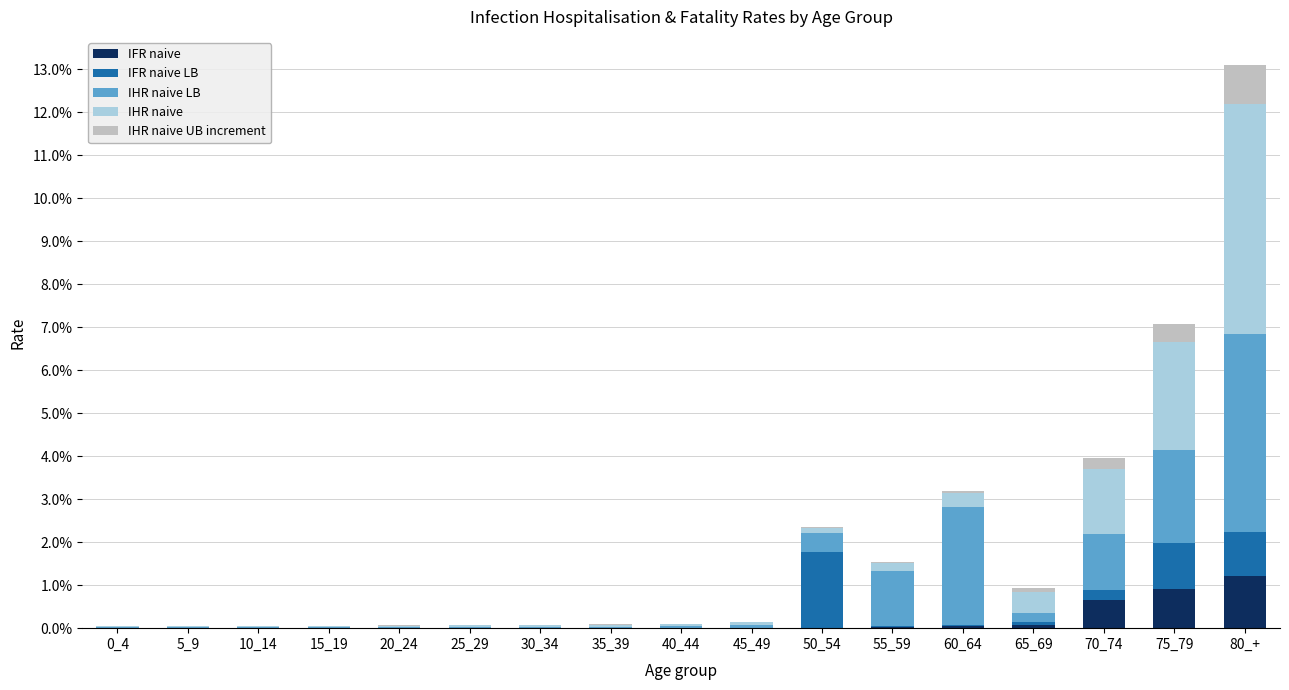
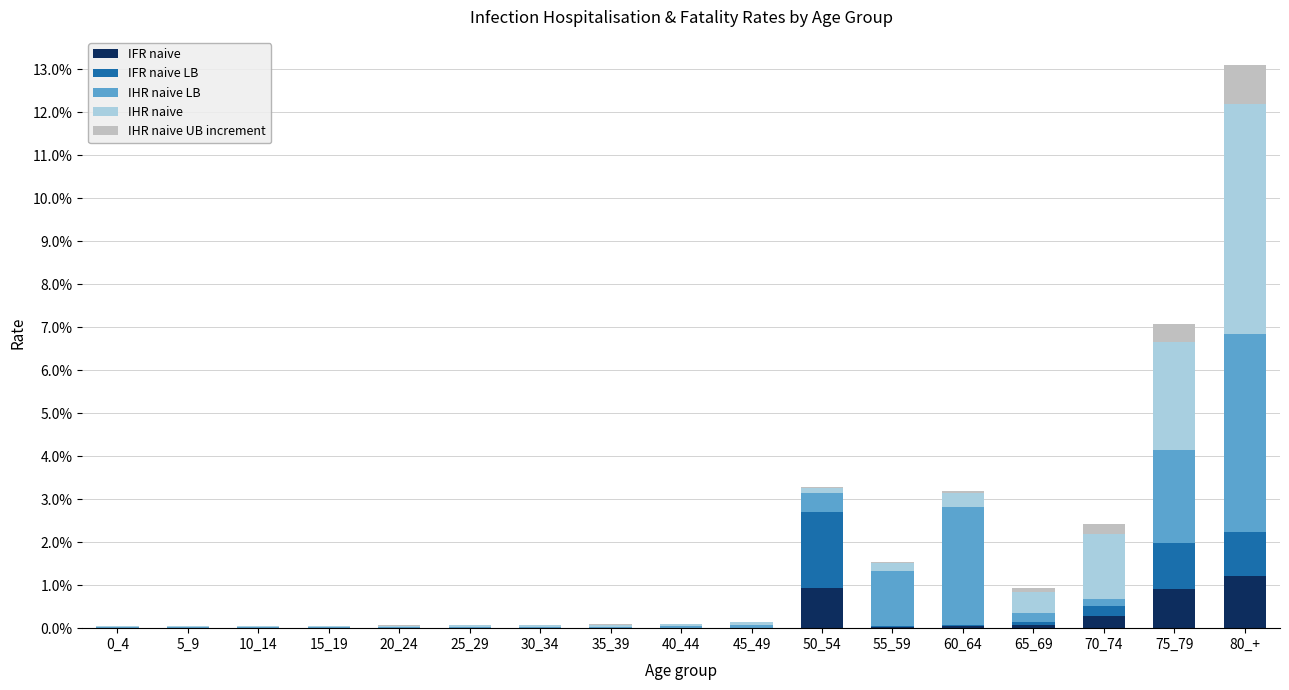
IFR naive, 50_54: 0.0% -> 0.9%
IFR naive, 70_74: 0.6% -> 0.3%
IHR naive LB, 70_74: 1.3% -> 0.2%
